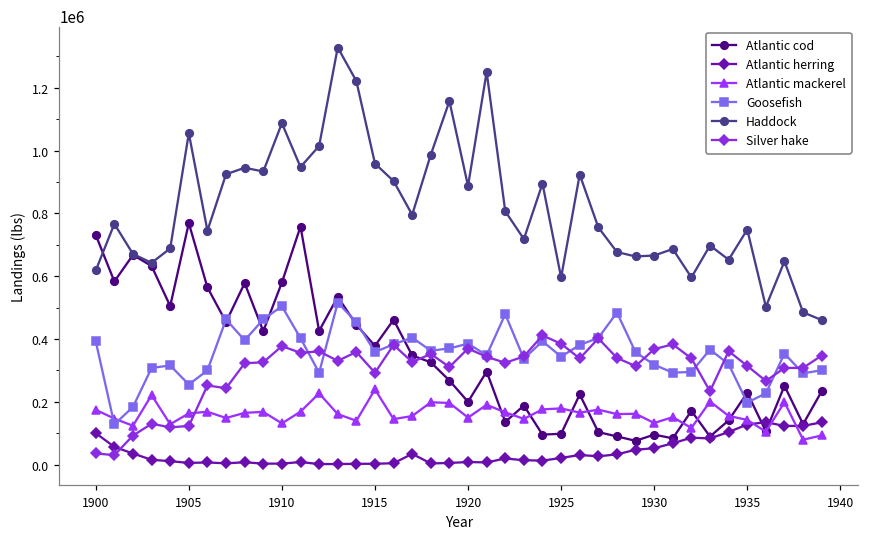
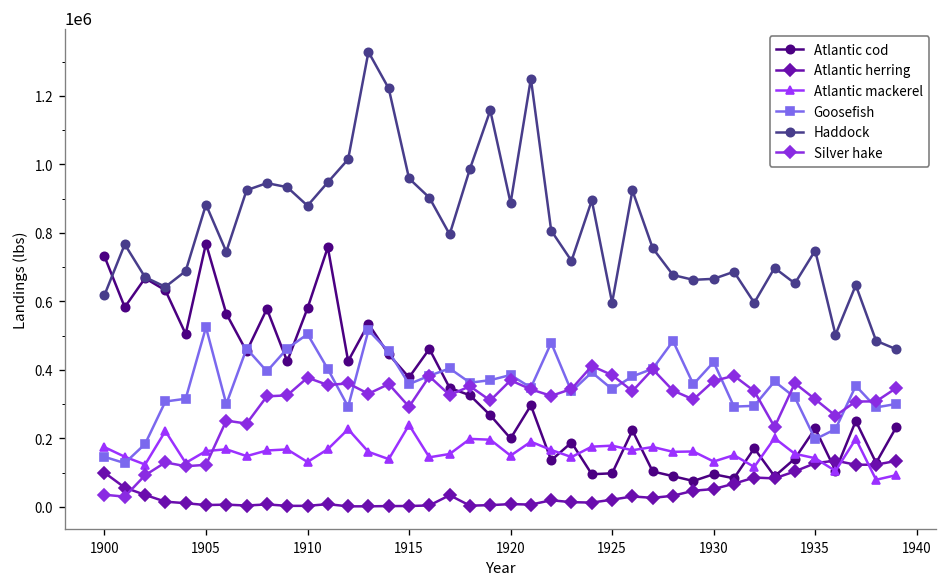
Goosefish, 1900: 390000 -> 150000
Goosefish, 1905: 250000 -> 520000
Haddock, 1905: 1060000 -> 880000
Haddock, 1910: 1090000 -> 880000
Goosefish, 1930: 320000 -> 420000
